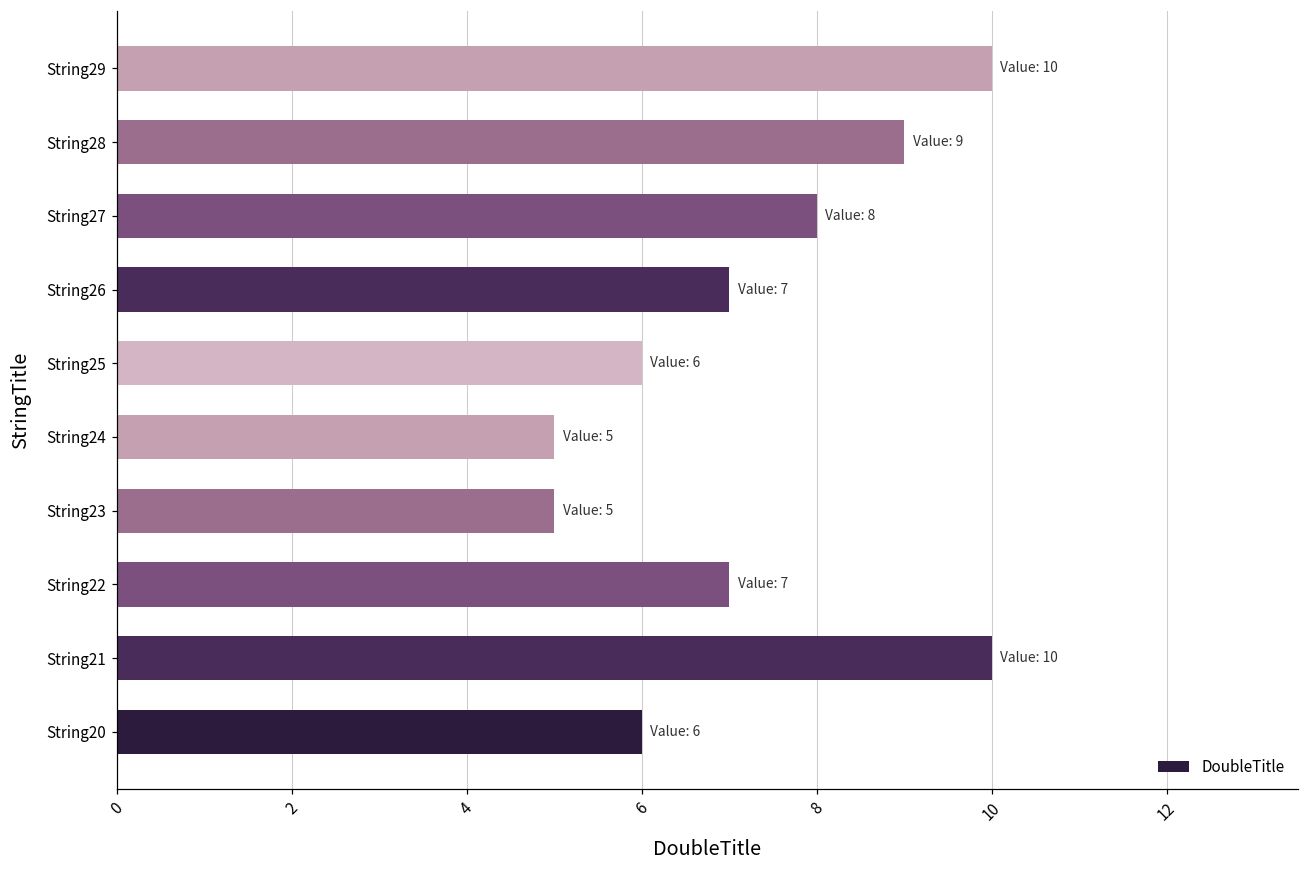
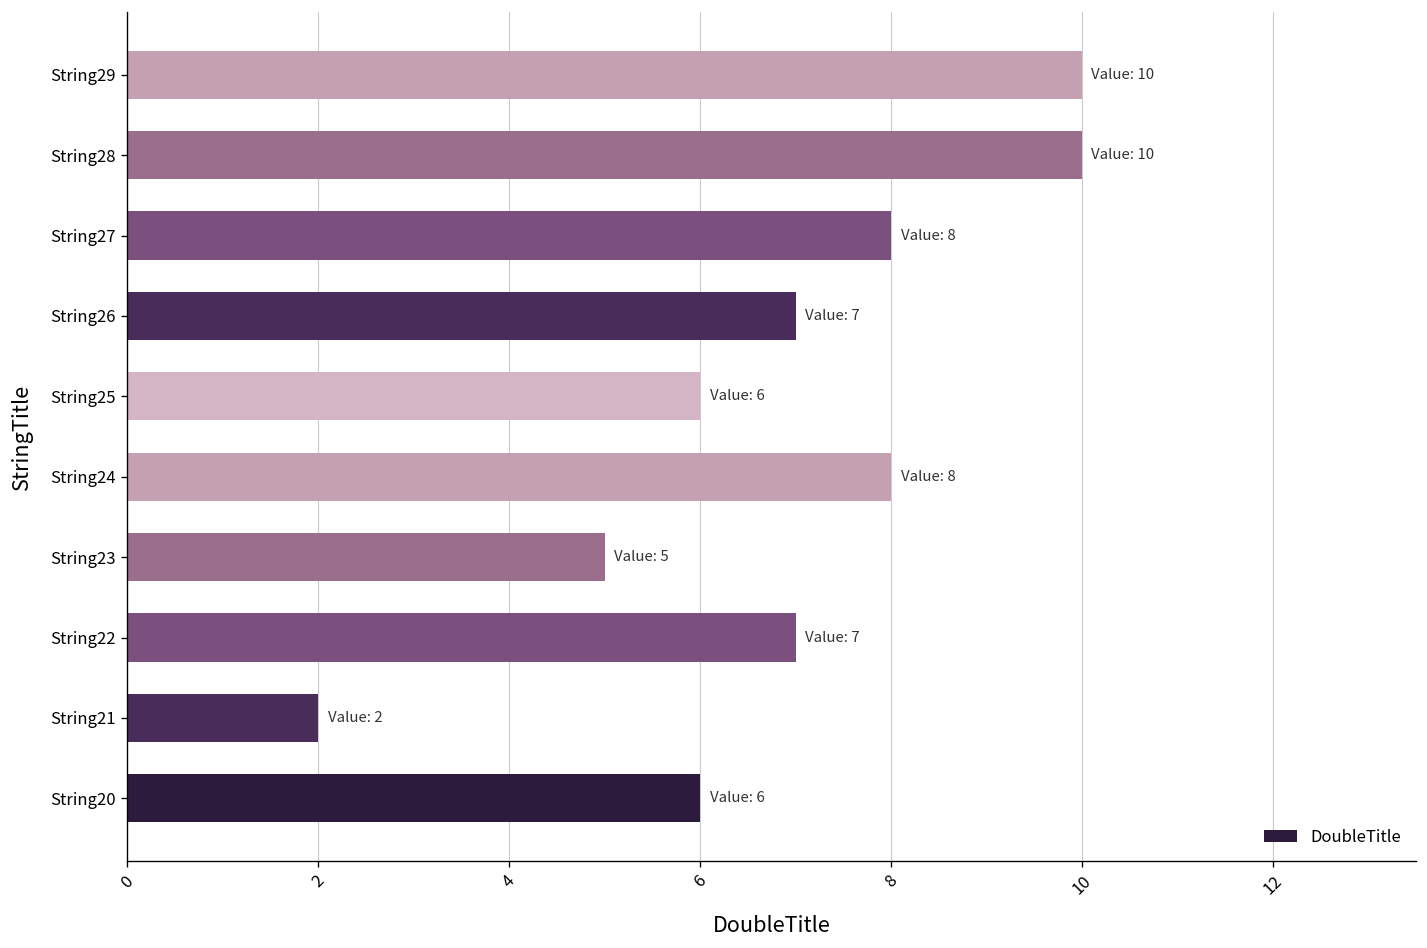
String28: 9 -> 10
String24: 5 -> 8
String21: 10 -> 2
